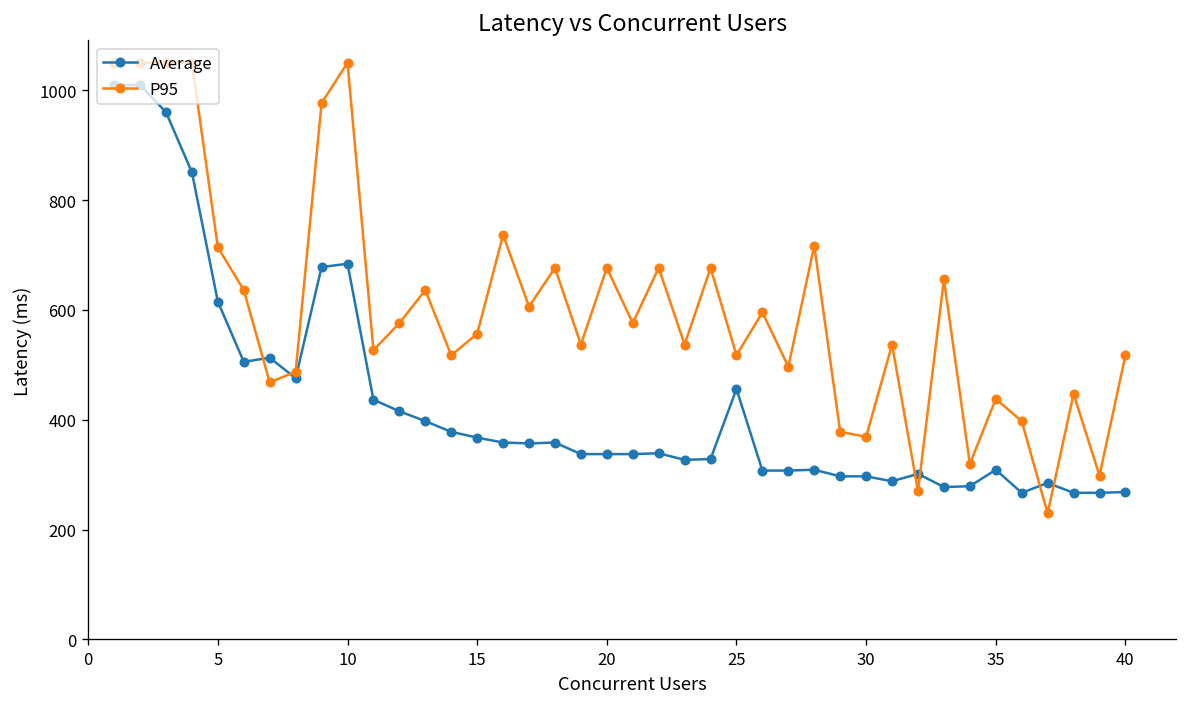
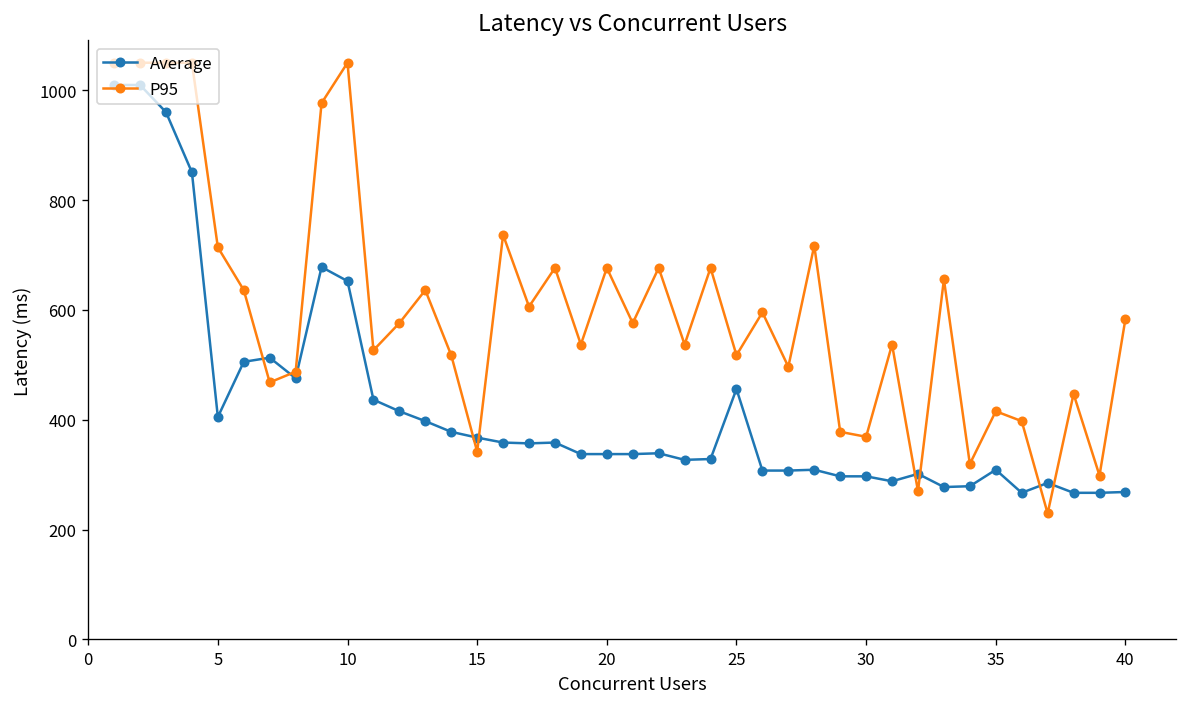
Average, 5: 620 -> 410
Average, 10: 680 -> 650
P95, 15: 560 -> 340
P95, 35: 440 -> 420
P95, 40: 520 -> 580
